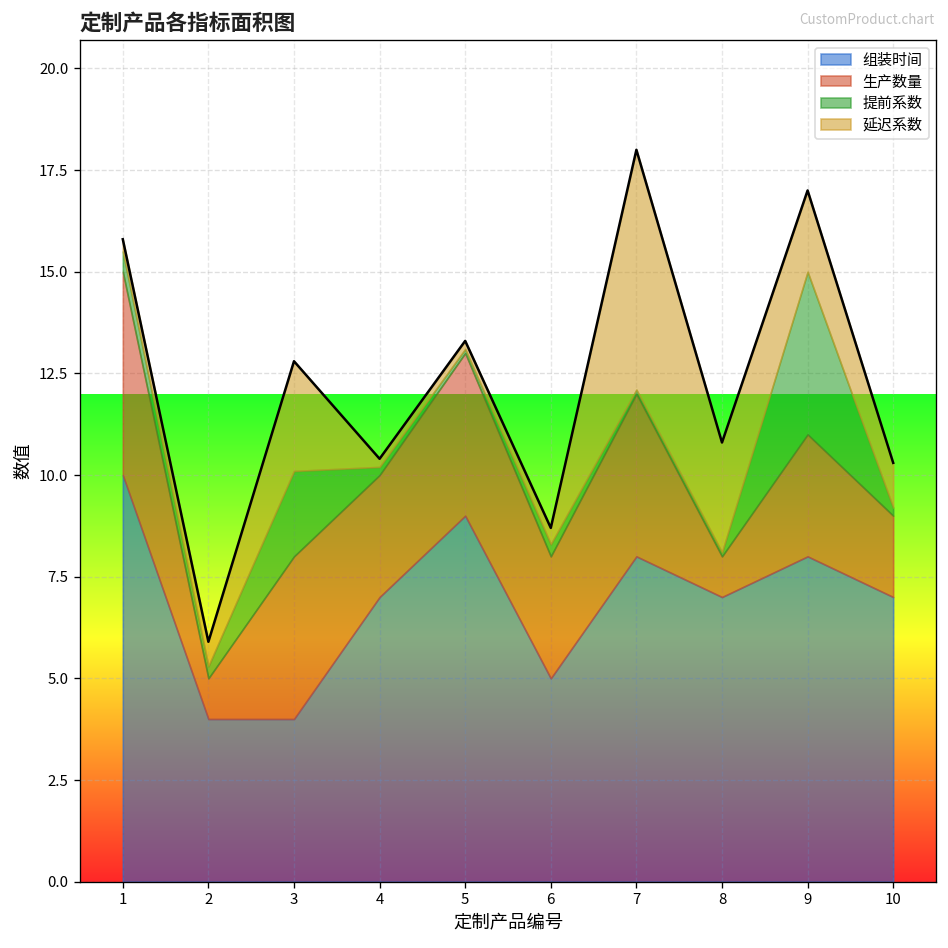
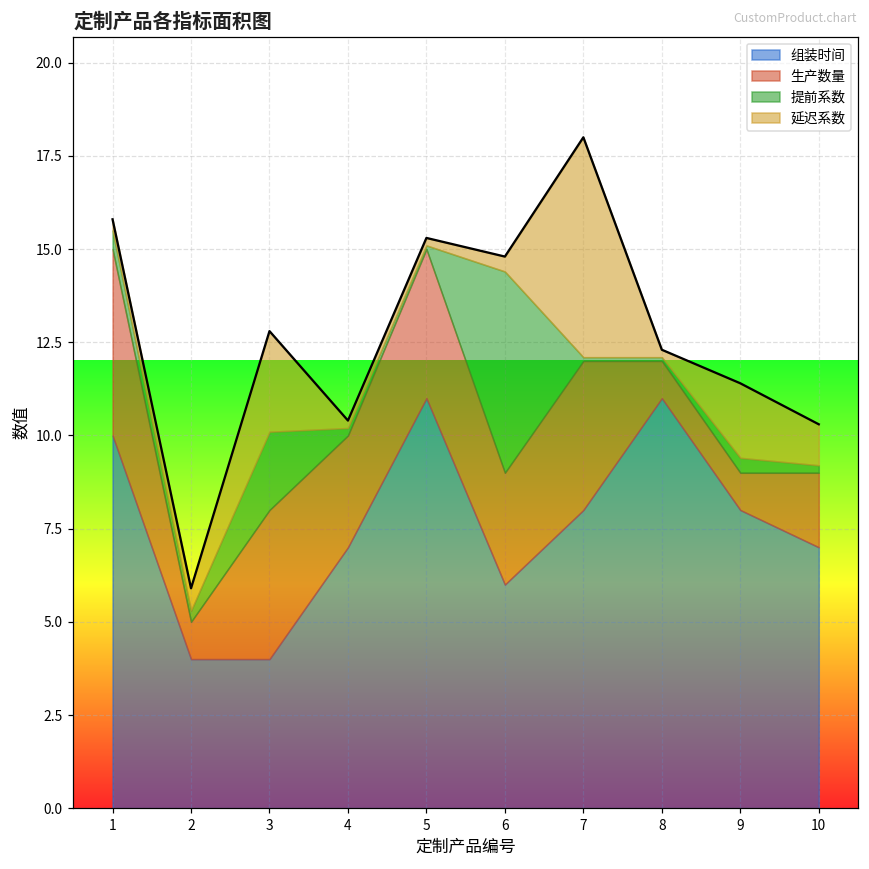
组装时间, 5: 9 -> 11
组装时间, 6: 5 -> 6
提前系数, 6: 0.3 -> 5.4
组装时间, 8: 7 -> 11
延迟系数, 8: 2.7 -> 0.2
生产数量, 9: 3 -> 1
提前系数, 9: 4.0 -> 0.4
